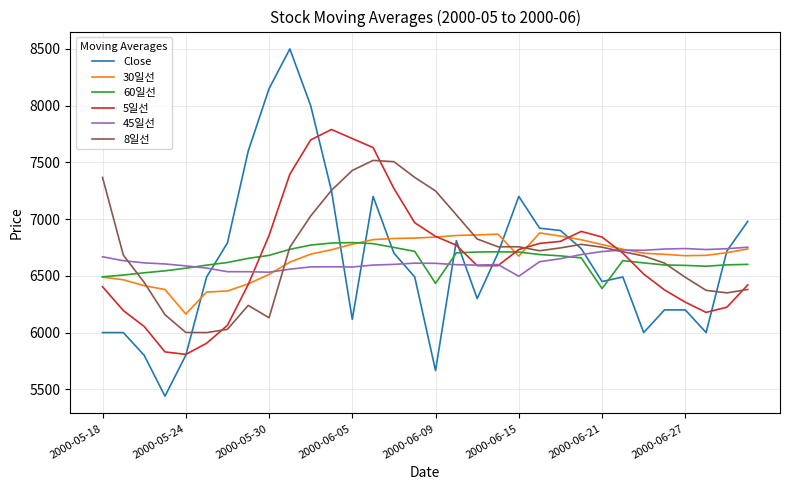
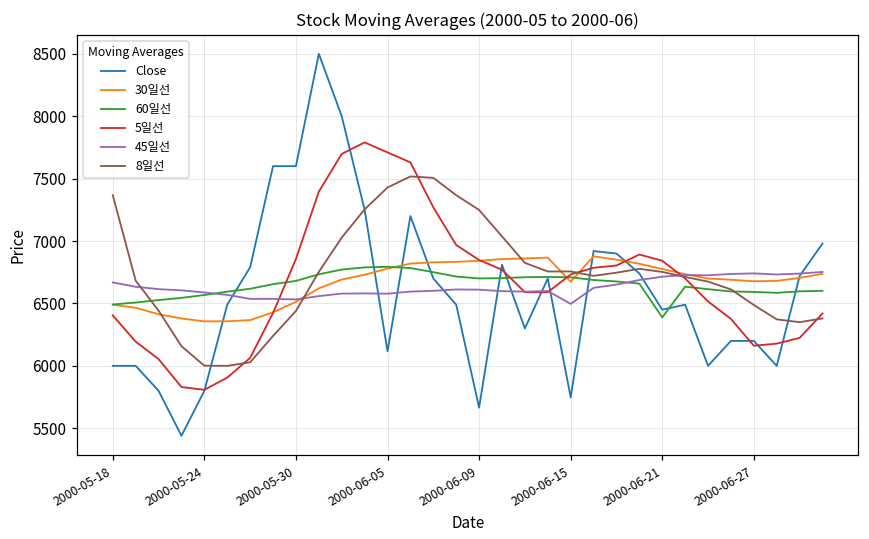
30일선, 2000-05-24: 6160 -> 6360
Close, 2000-05-30: 8150 -> 7600
8일선, 2000-05-30: 6130 -> 6440
60일선, 2000-06-09: 6430 -> 6700
Close, 2000-06-15: 7200 -> 5750
5일선, 2000-06-27: 6270 -> 6160
